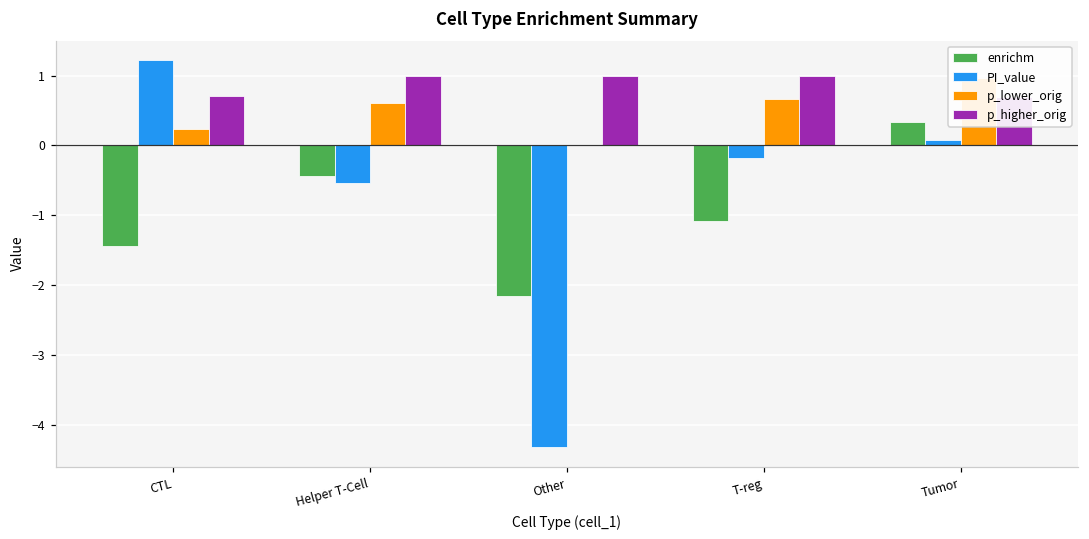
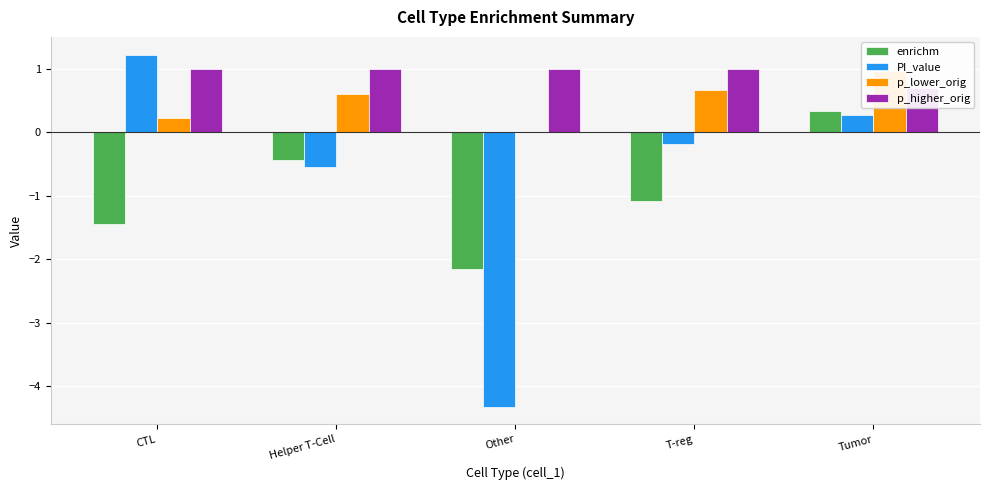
p_higher_orig, CTL: 0.7 -> 1.0
PI_value, Tumor: 0.1 -> 0.3
